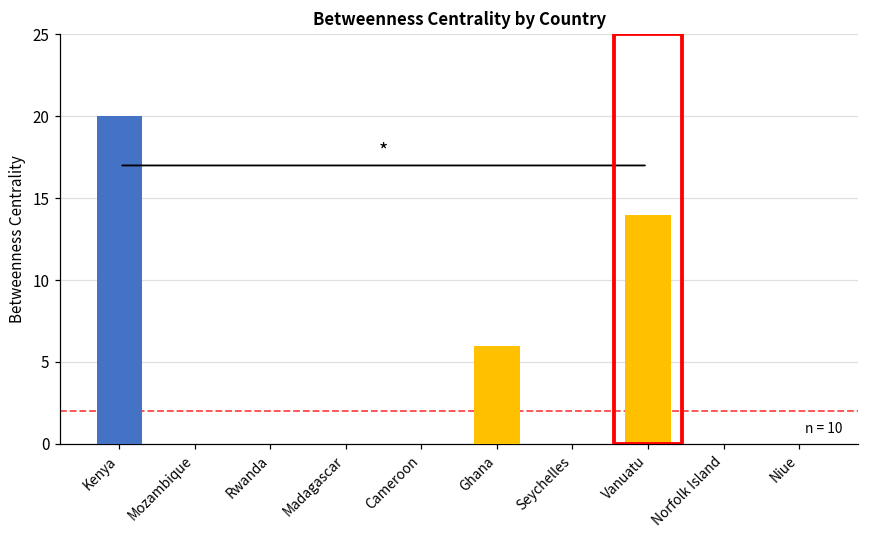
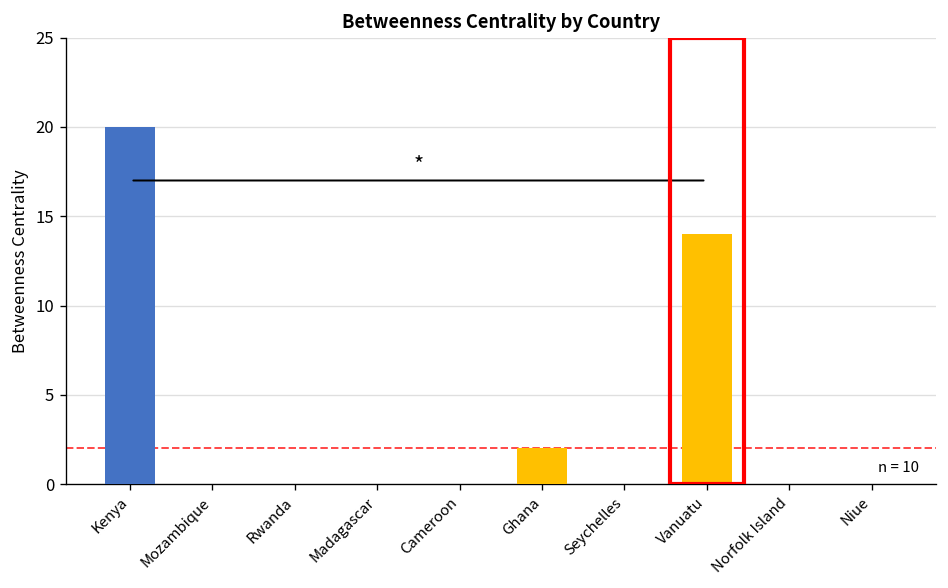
Ghana: 6 -> 2
